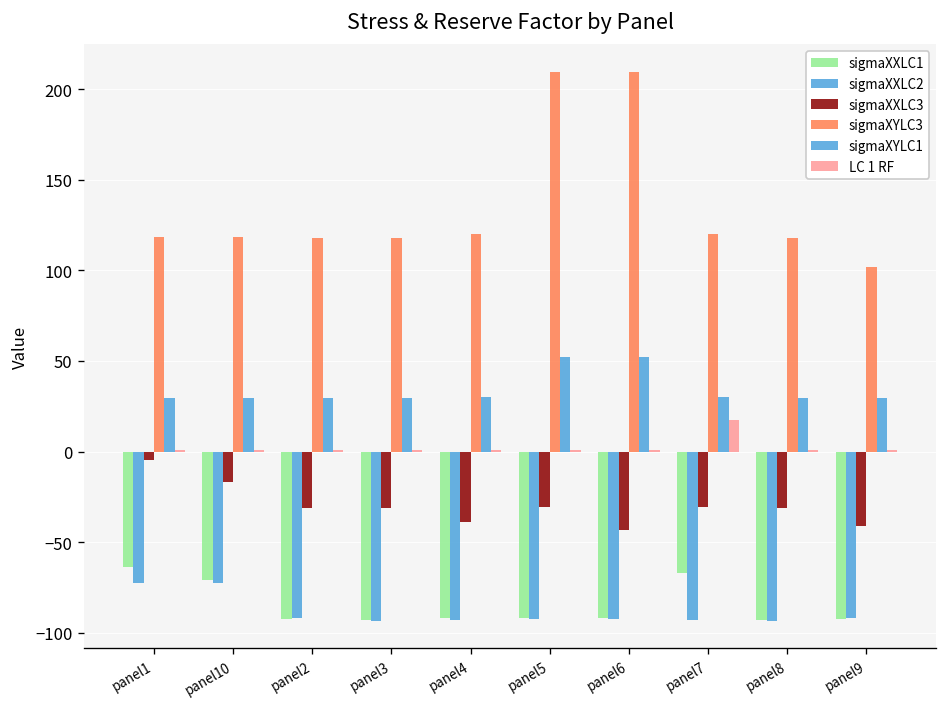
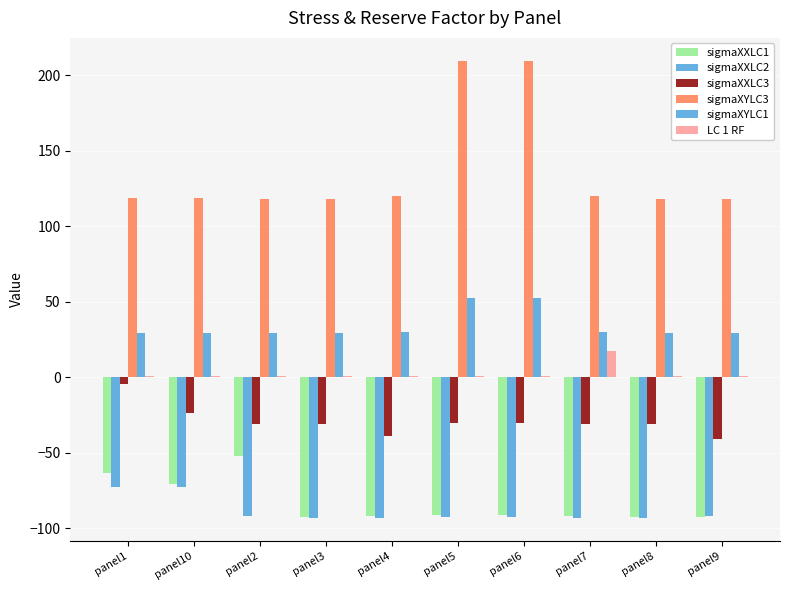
sigmaXXLC3, panel10: -17 -> -24
sigmaXXLC1, panel2: -93 -> -52
sigmaXXLC3, panel6: -43 -> -31
sigmaXXLC1, panel7: -67 -> -92
sigmaXYLC3, panel9: 102 -> 118
